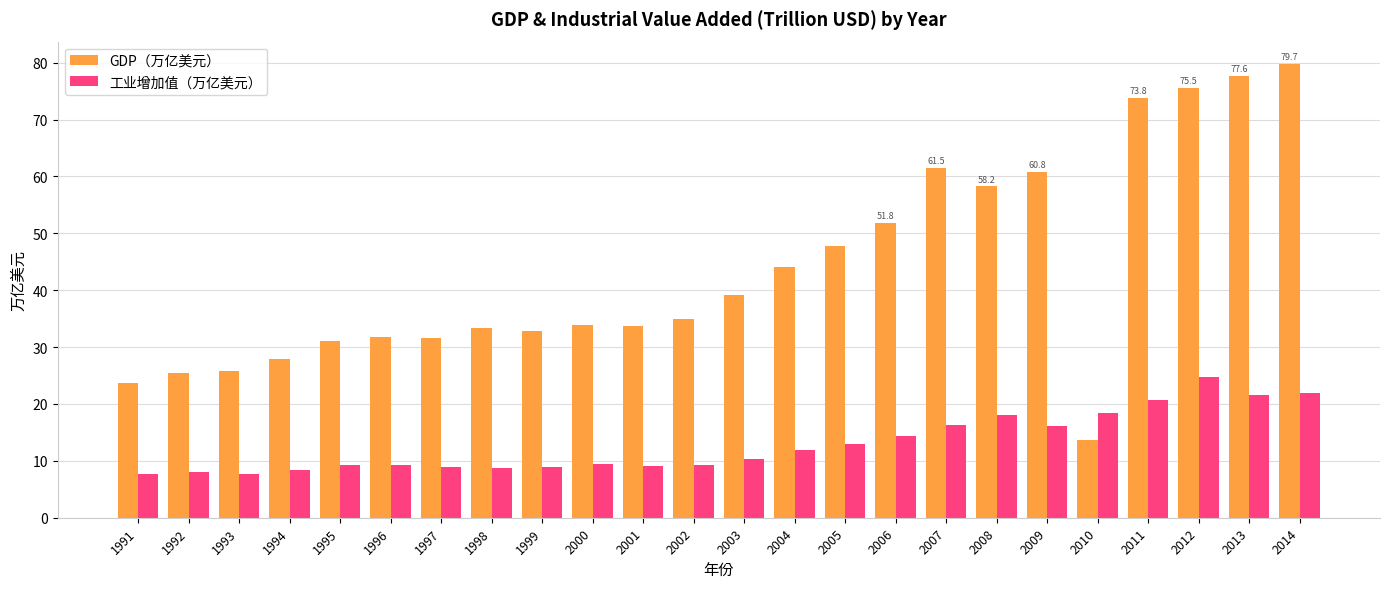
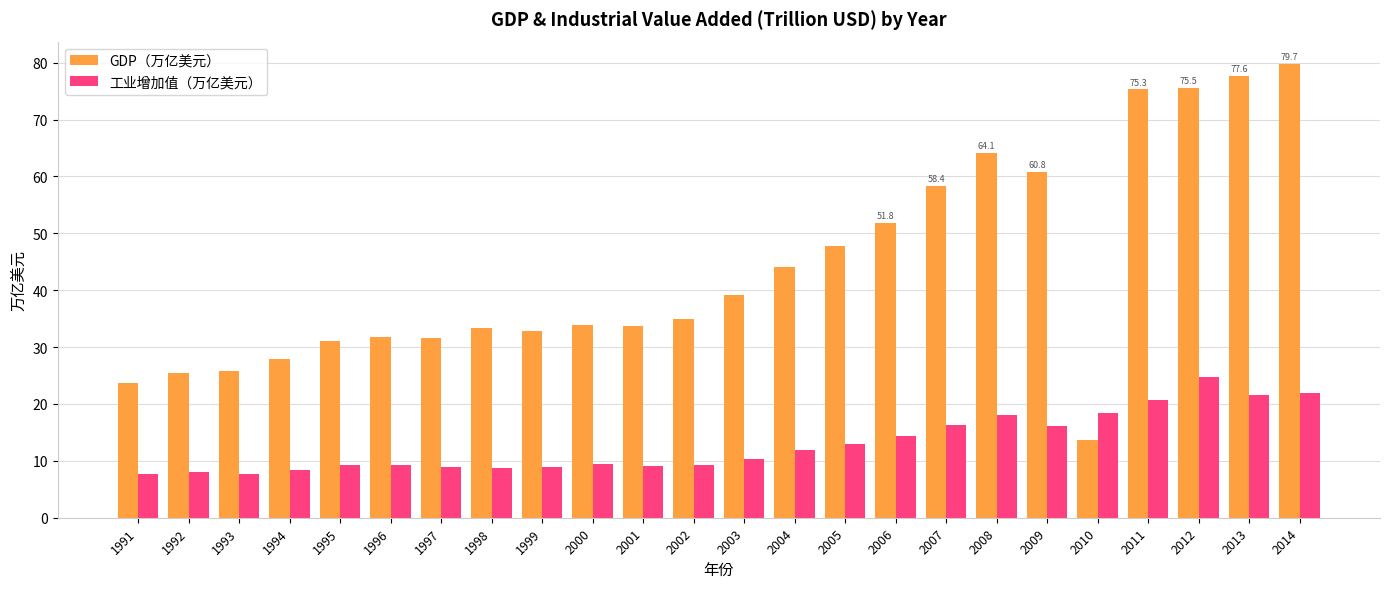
GDP（万亿美元）, 2007: 61.5 -> 58.4
GDP（万亿美元）, 2008: 58.2 -> 64.1
GDP（万亿美元）, 2011: 73.8 -> 75.3
